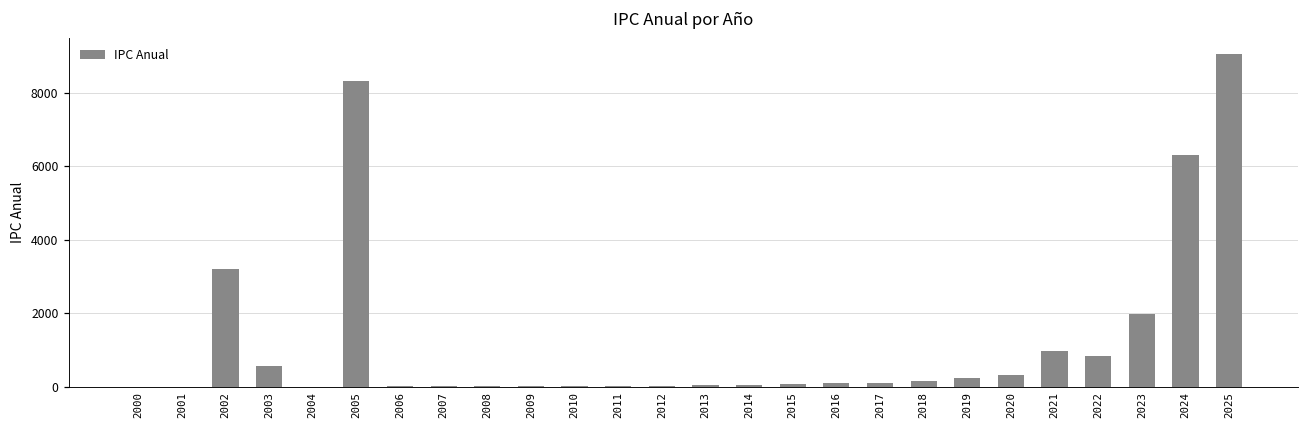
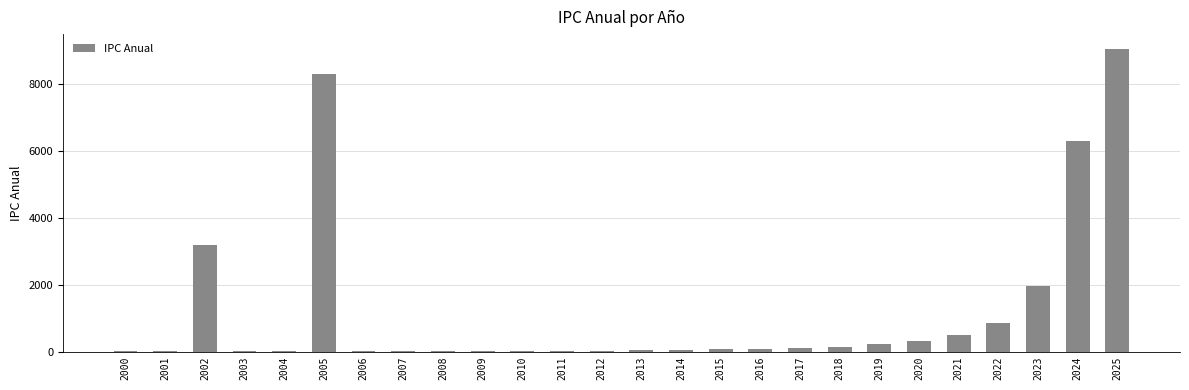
2003: 600 -> 0
2021: 1000 -> 500
